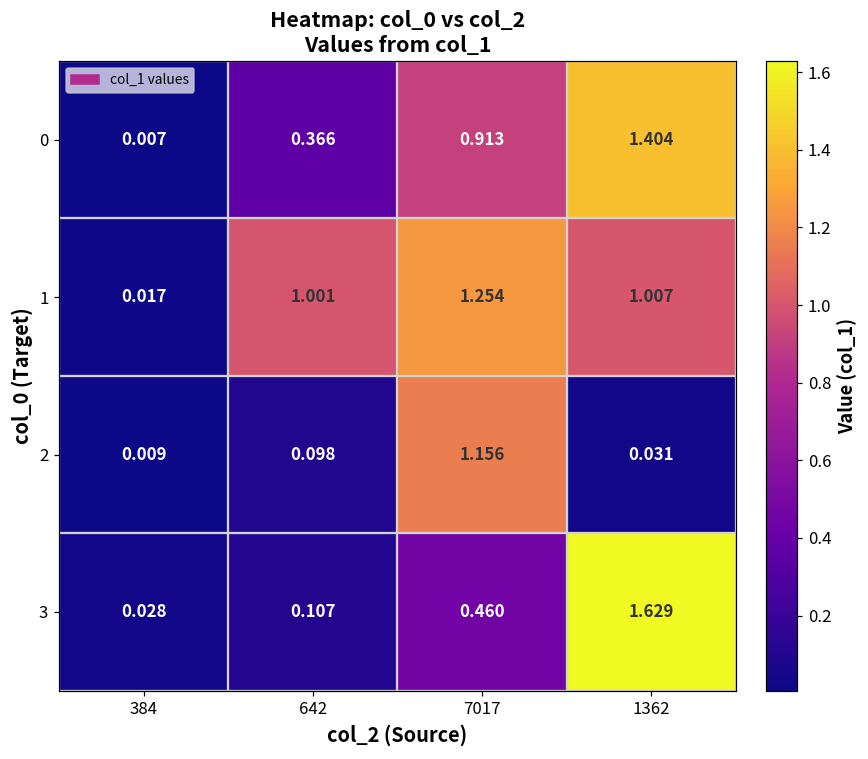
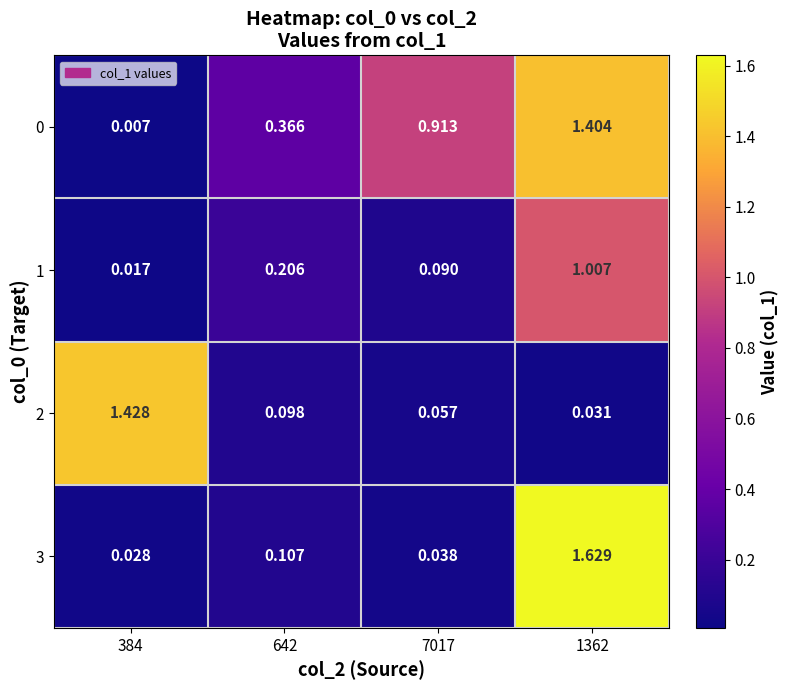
1, 642: 1.001 -> 0.206
1, 7017: 1.254 -> 0.090
2, 384: 0.009 -> 1.428
2, 7017: 1.156 -> 0.057
3, 7017: 0.460 -> 0.038
